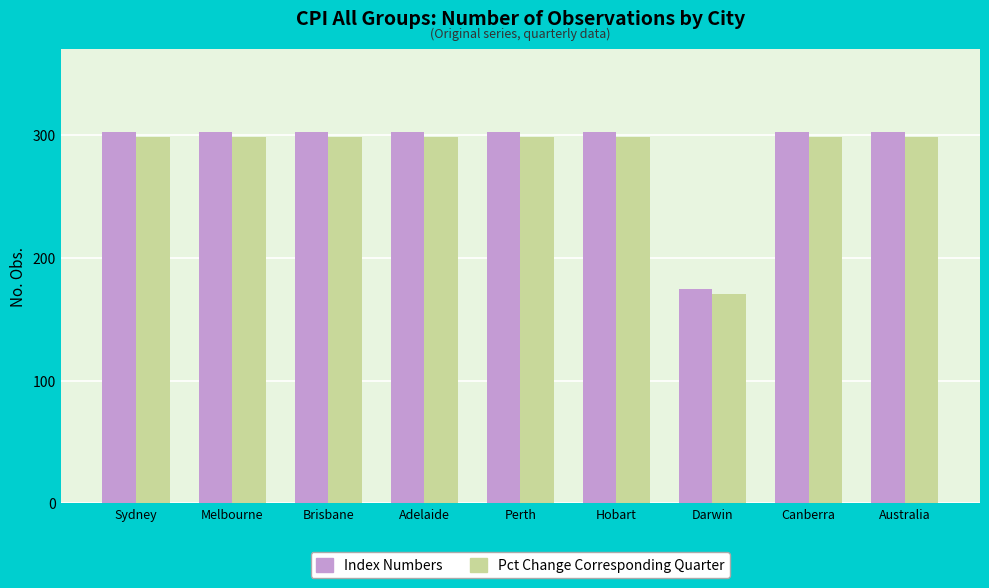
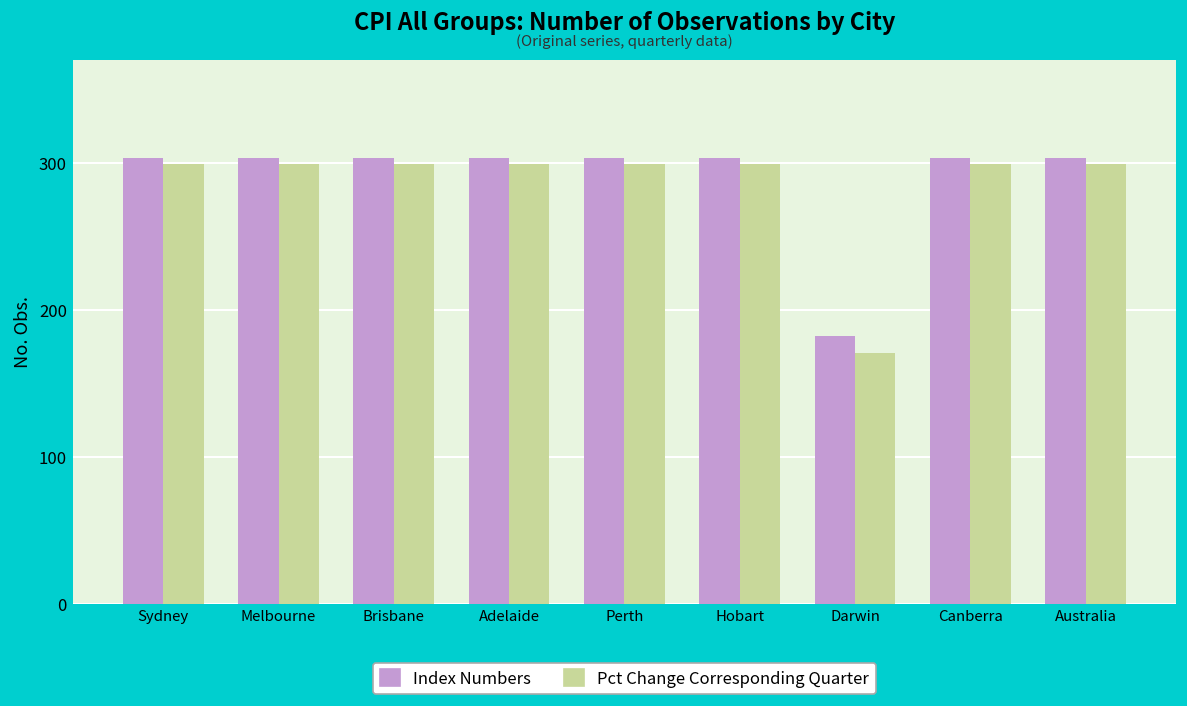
Index Numbers, Darwin: 175 -> 182
